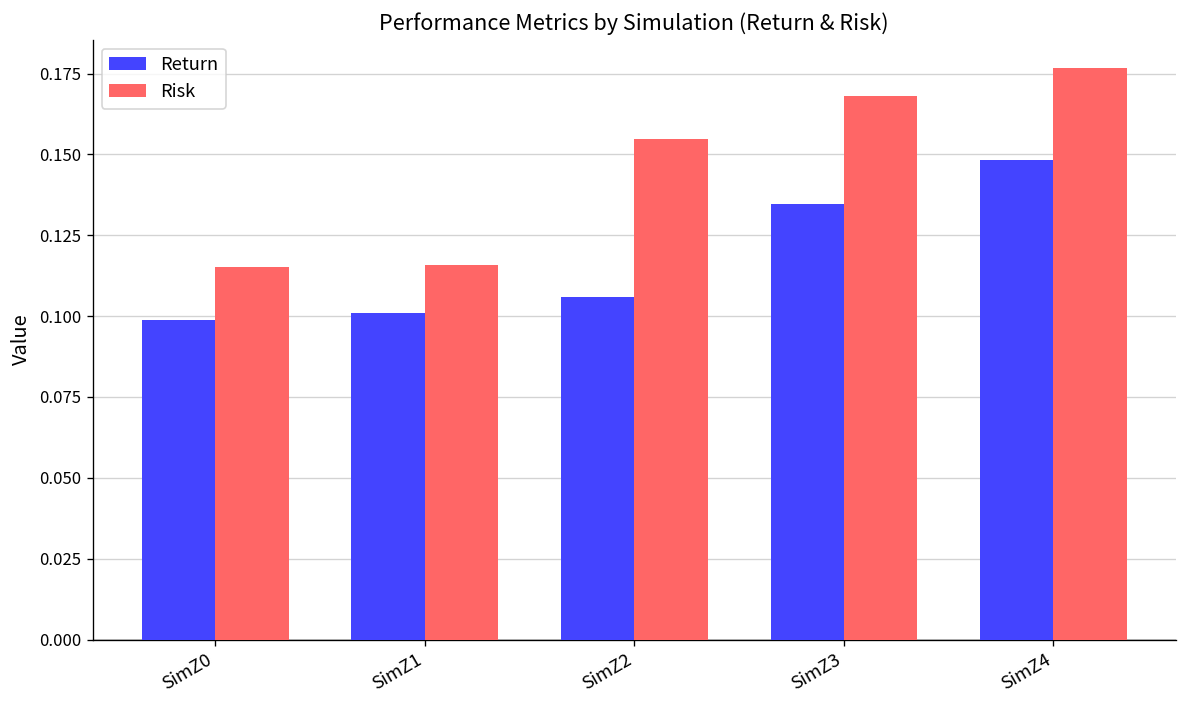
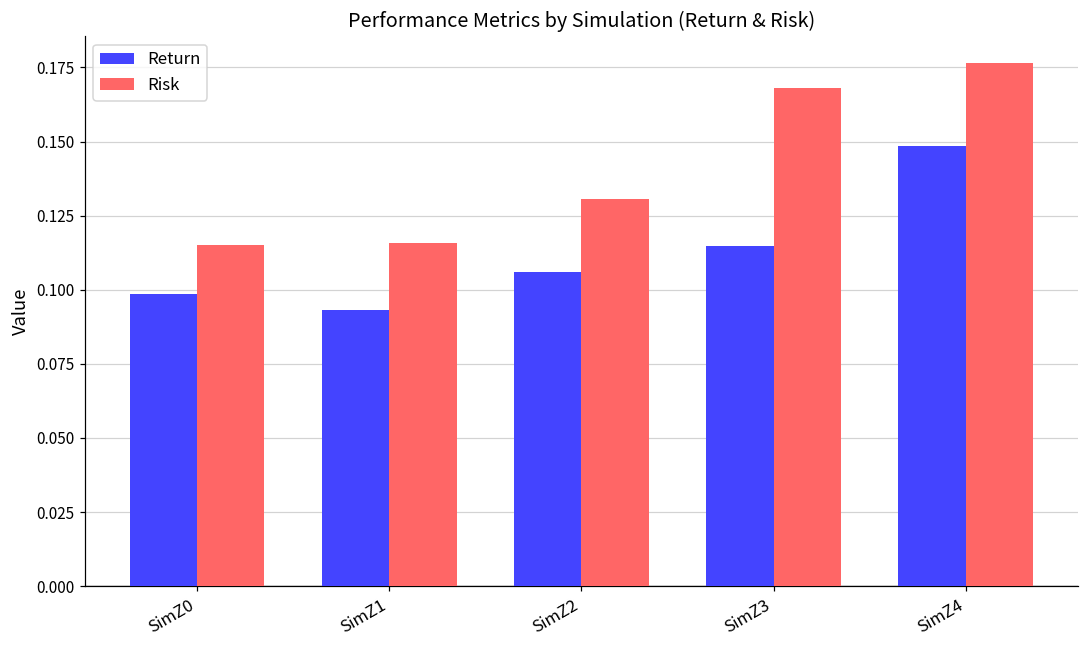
Return, SimZ1: 0.101 -> 0.093
Risk, SimZ2: 0.155 -> 0.131
Return, SimZ3: 0.135 -> 0.115
